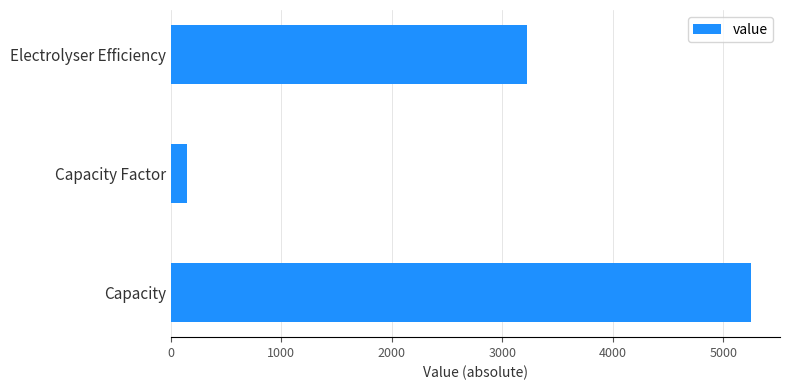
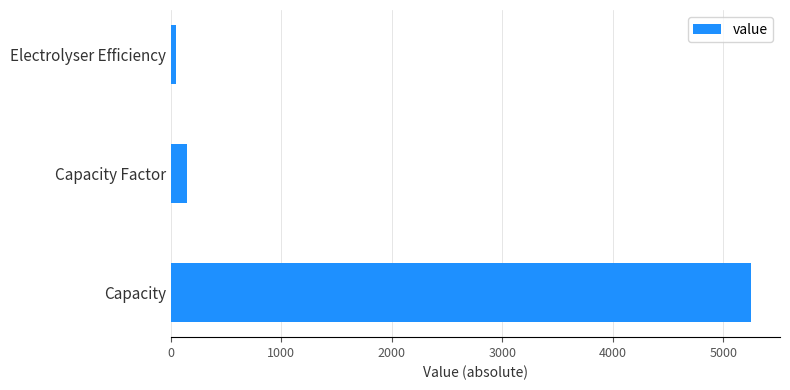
Electrolyser Efficiency: 3220 -> 50
